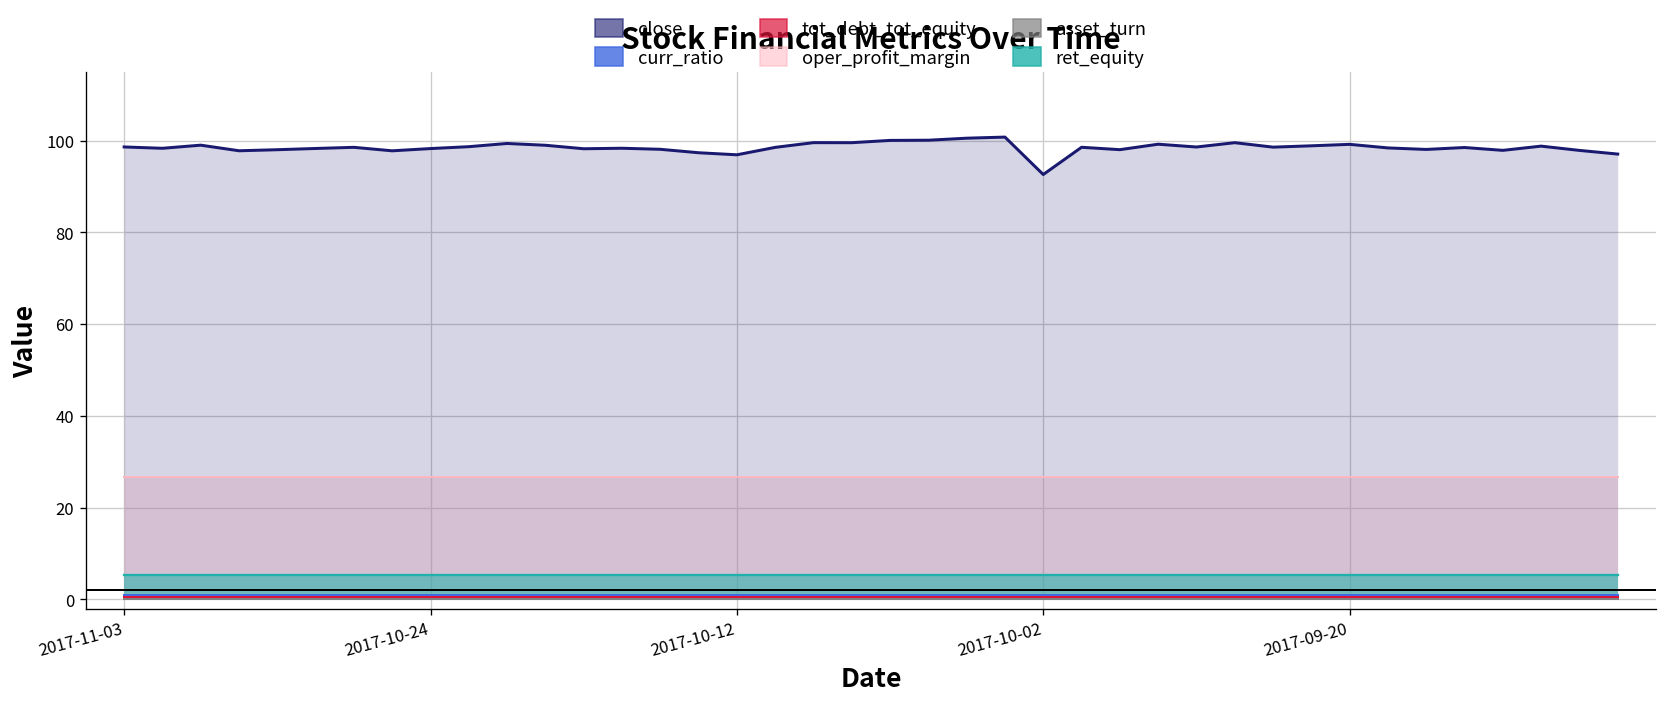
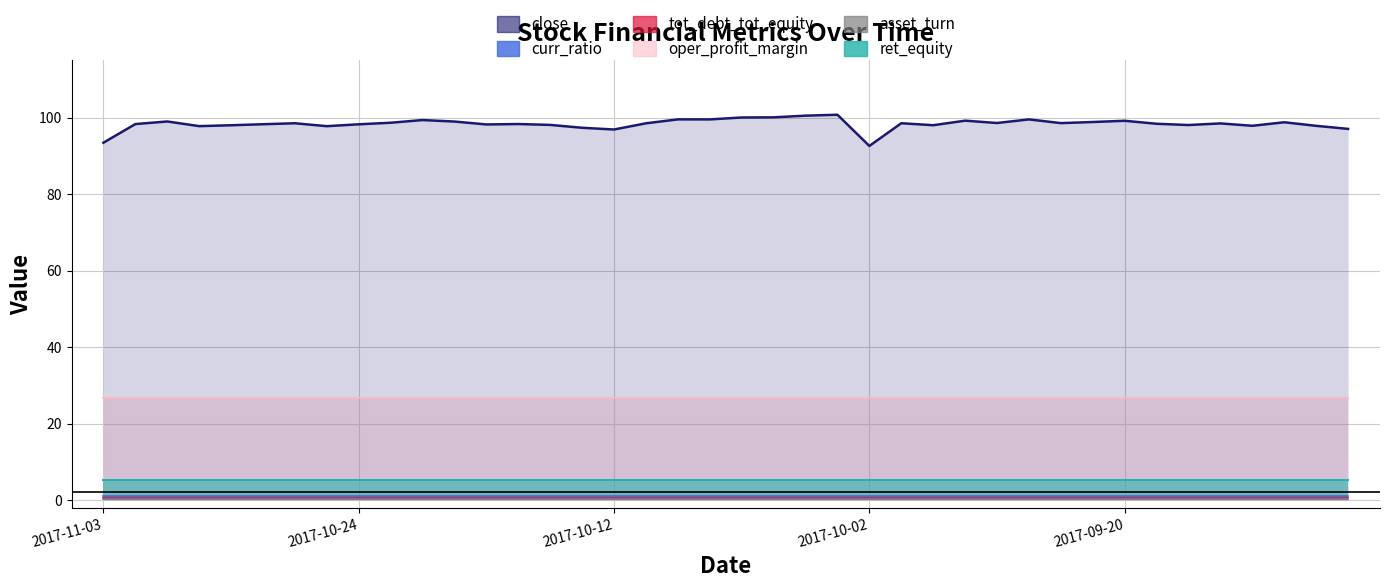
close, 2017-11-03: 99 -> 93
